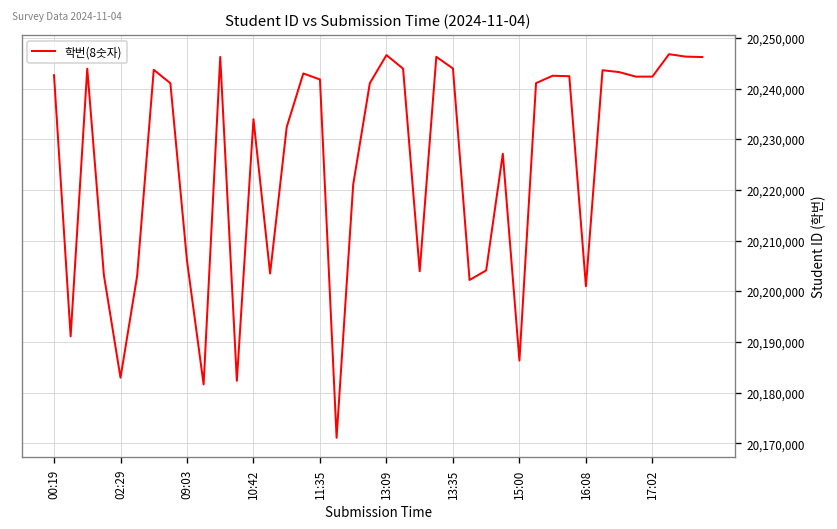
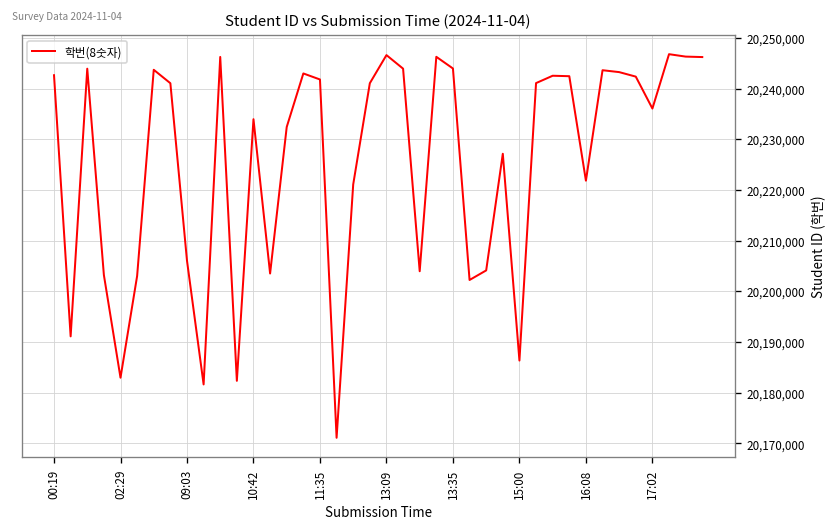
16:08: 20,201,000 -> 20,222,000
17:02: 20,242,000 -> 20,236,000
